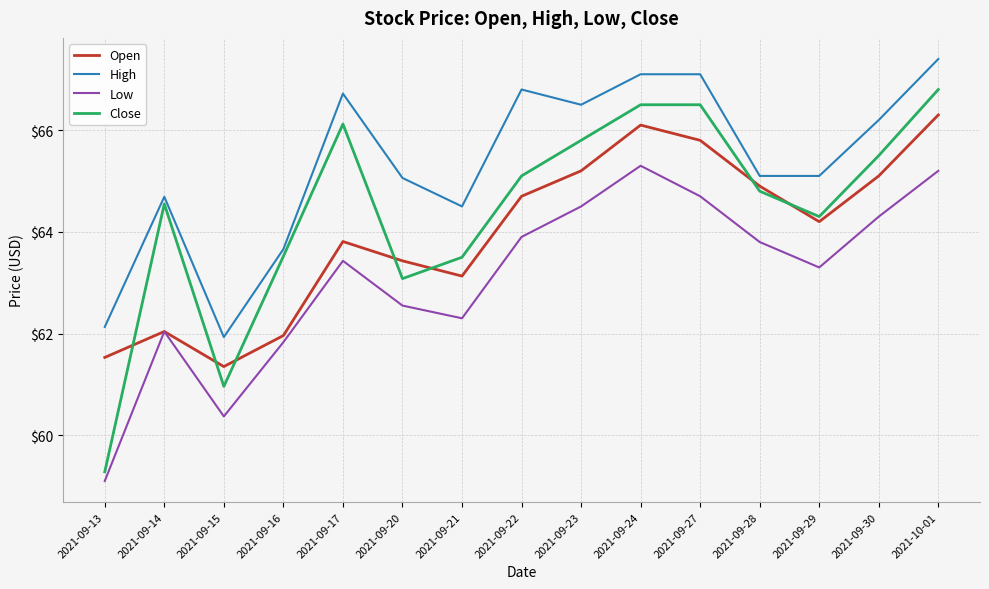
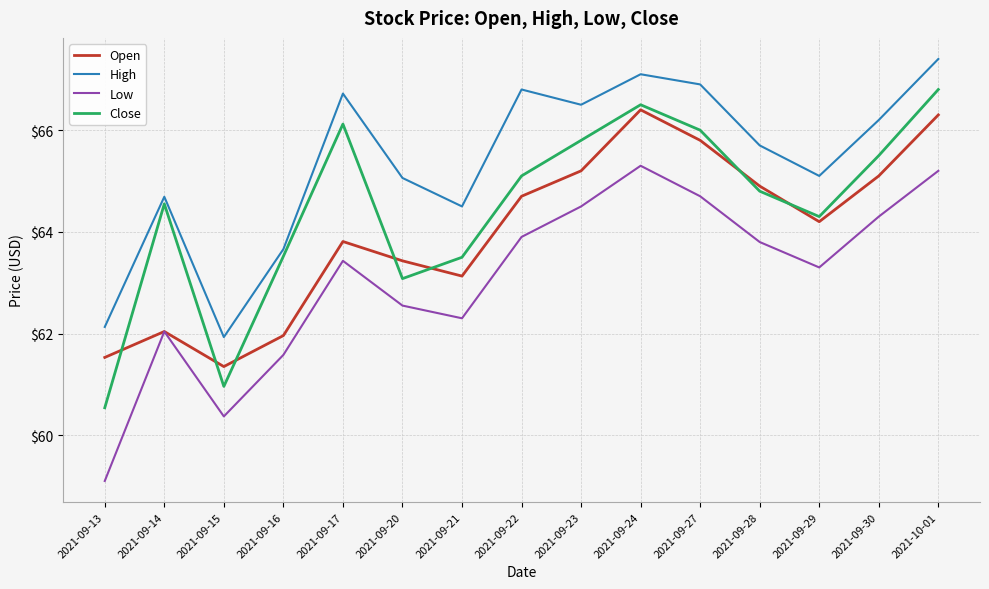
Close, 2021-09-13: $59.3 -> $60.5
Low, 2021-09-16: $61.8 -> $61.6
Open, 2021-09-24: $66.1 -> $66.4
High, 2021-09-27: $67.1 -> $66.9
Close, 2021-09-27: $66.5 -> $66.0
High, 2021-09-28: $65.1 -> $65.7
